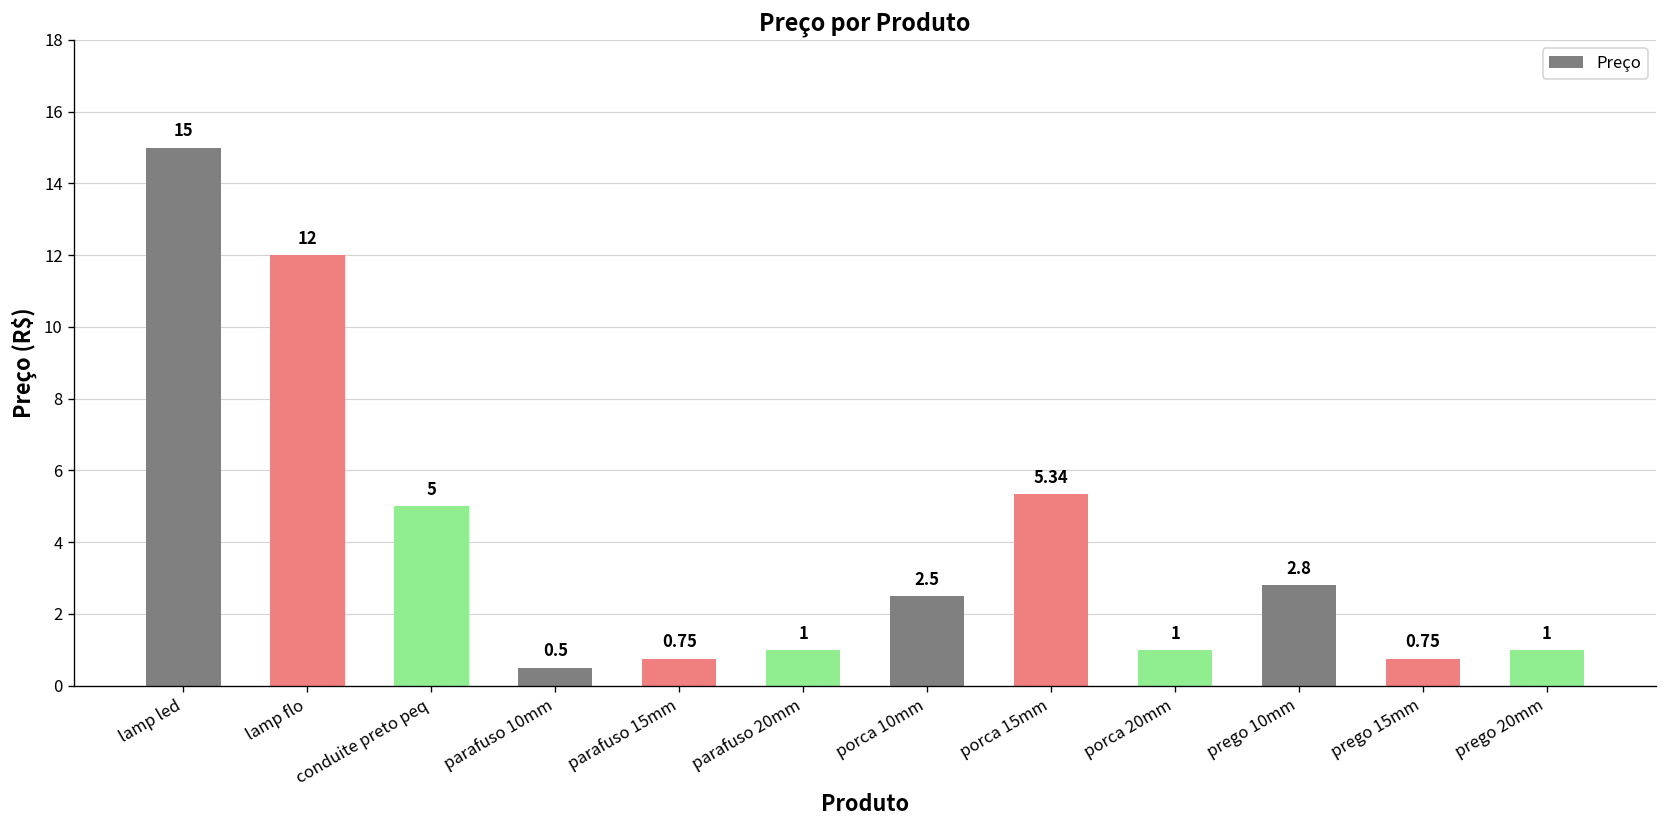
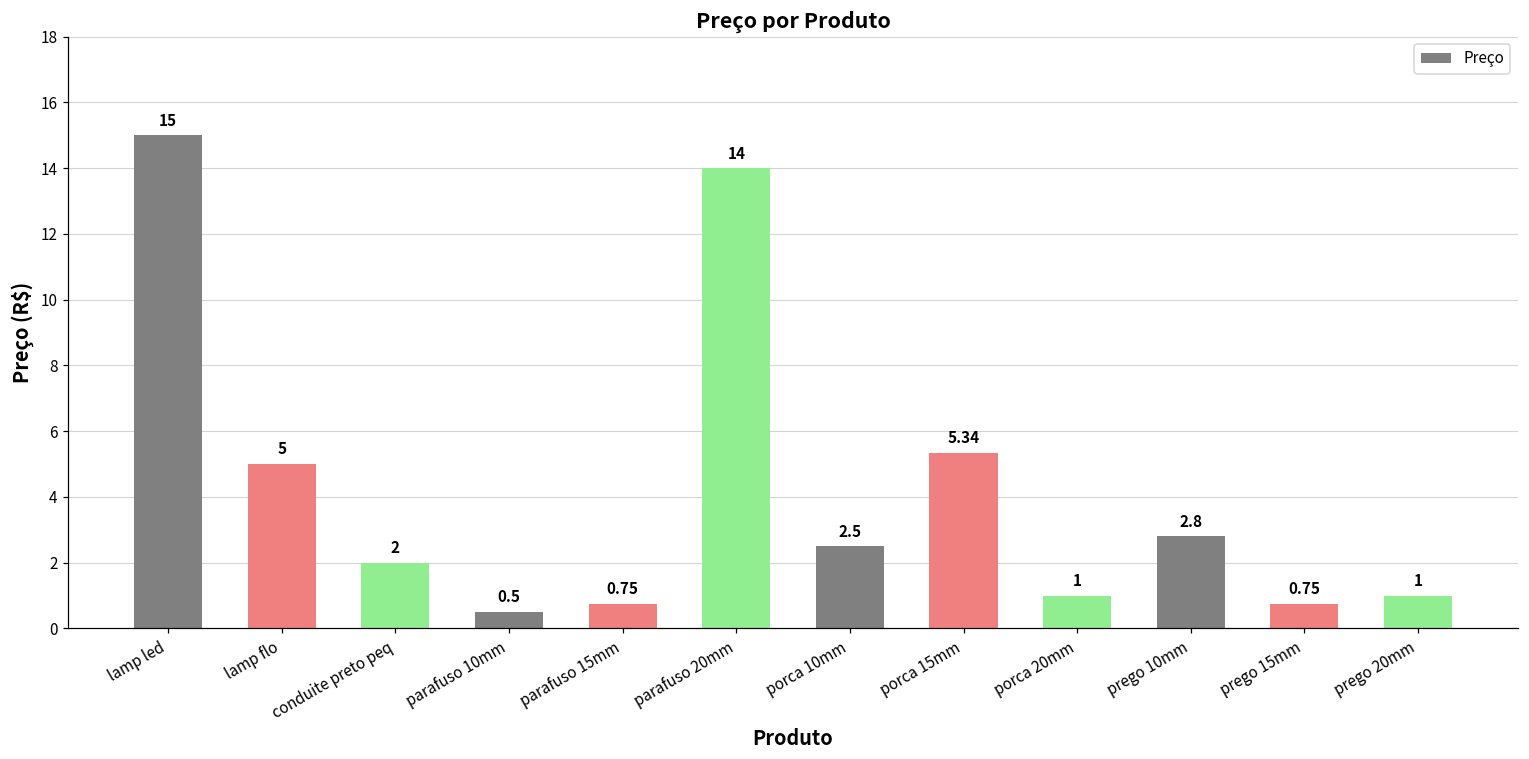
lamp flo: 12 -> 5
conduite preto peq: 5 -> 2
parafuso 20mm: 1 -> 14
